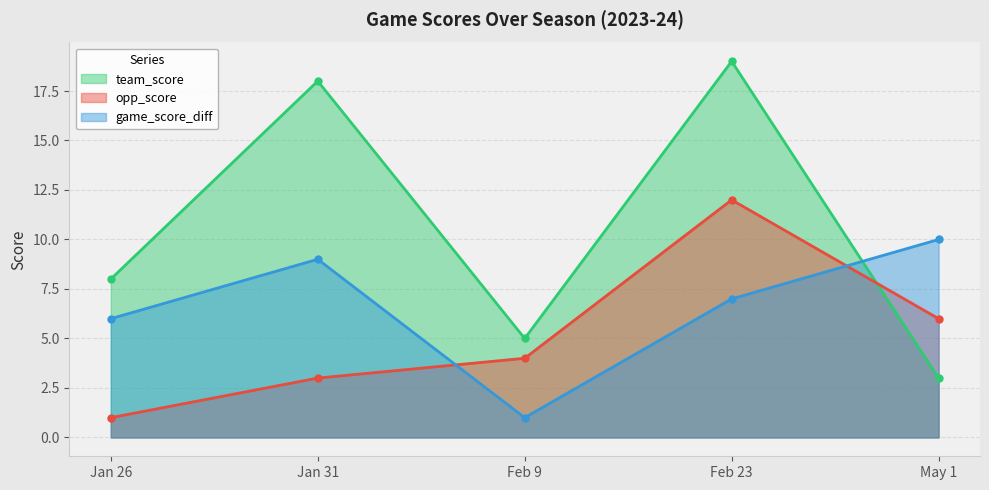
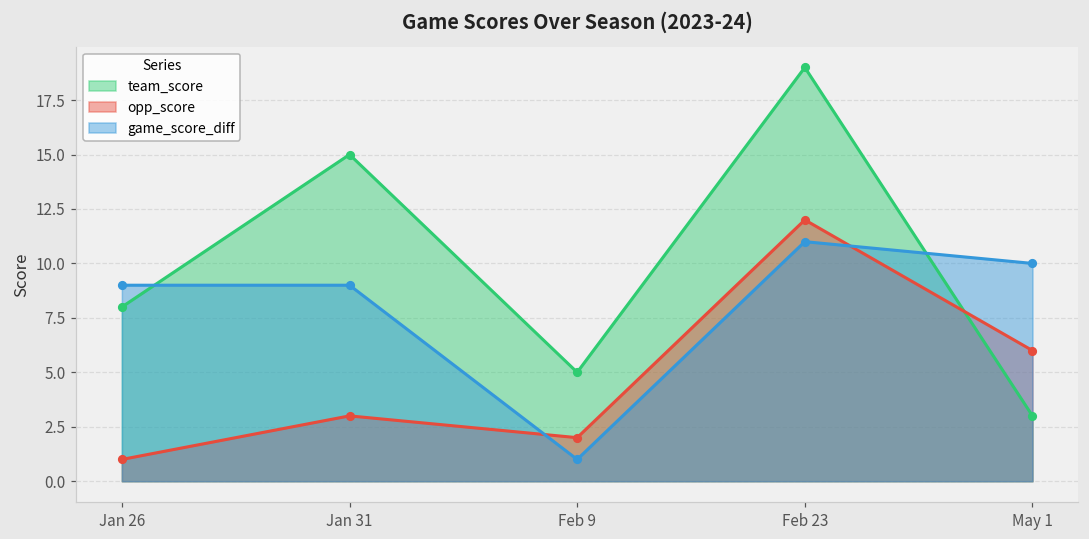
game_score_diff, Jan 26: 6 -> 9
team_score, Jan 31: 18 -> 15
opp_score, Feb 9: 4 -> 2
game_score_diff, Feb 23: 7 -> 11
